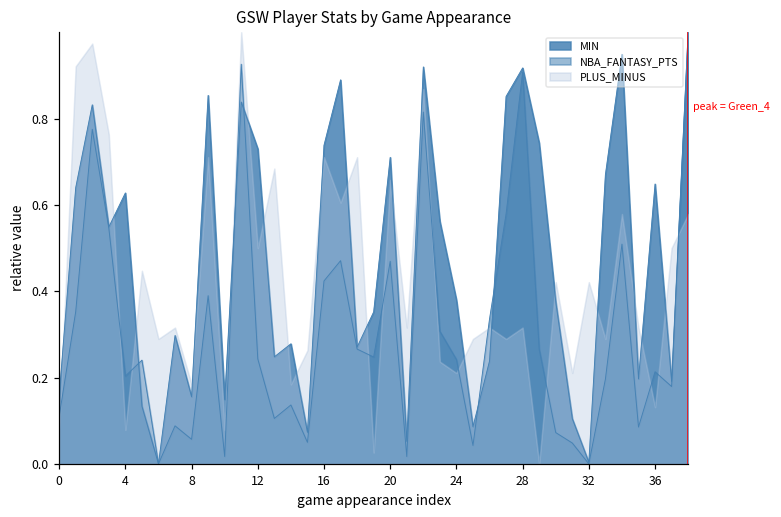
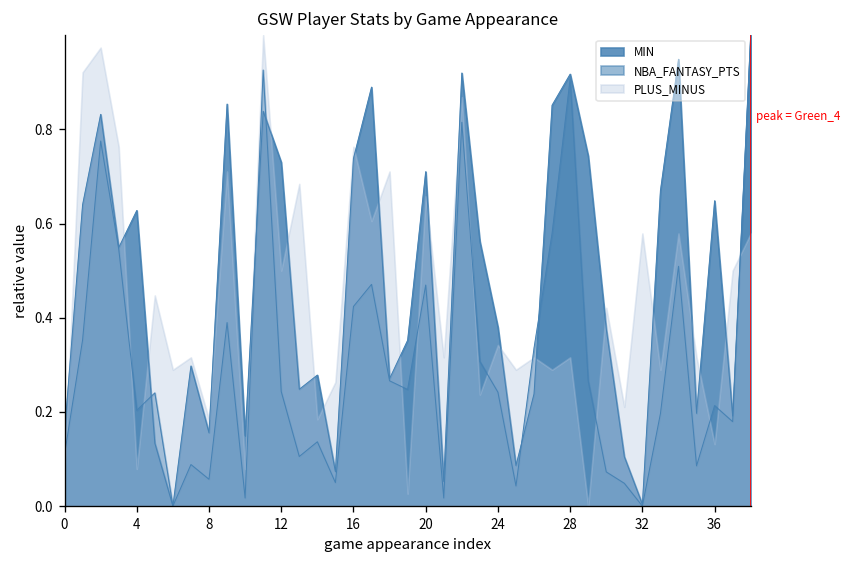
PLUS_MINUS, 16: 0.71 -> 0.76
PLUS_MINUS, 24: 0.21 -> 0.34
PLUS_MINUS, 32: 0.42 -> 0.58
